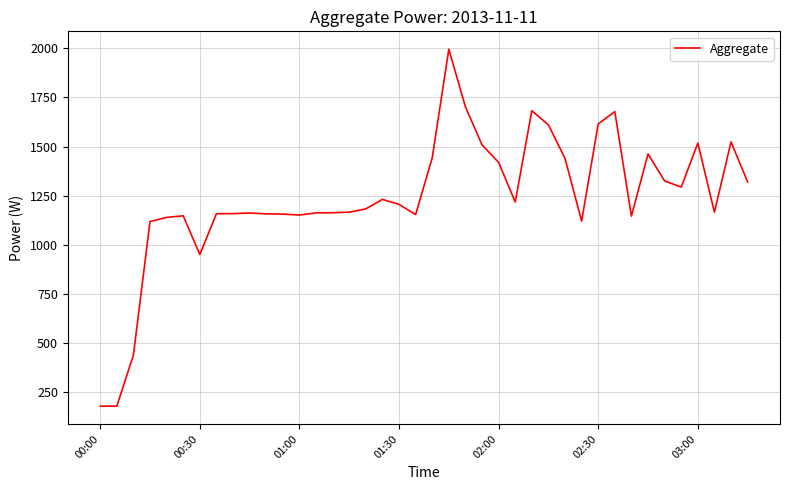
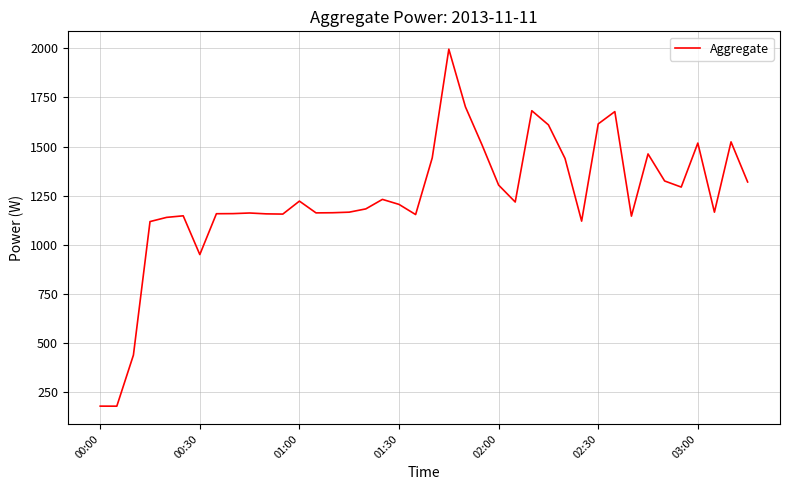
01:00: 1150 -> 1220
02:00: 1420 -> 1300
